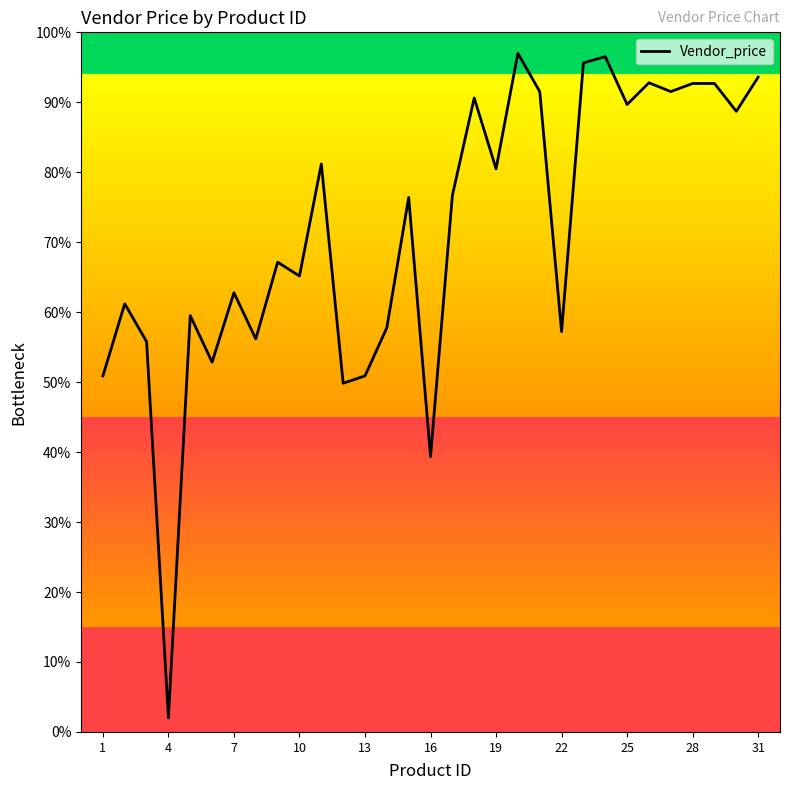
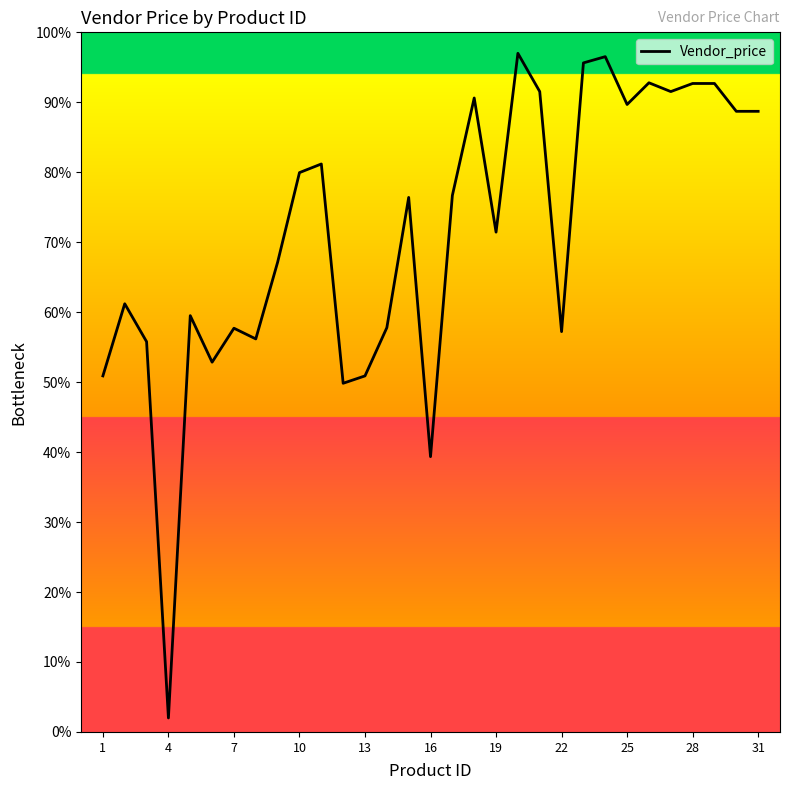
7: 63% -> 58%
10: 65% -> 80%
19: 80% -> 71%
31: 94% -> 89%
